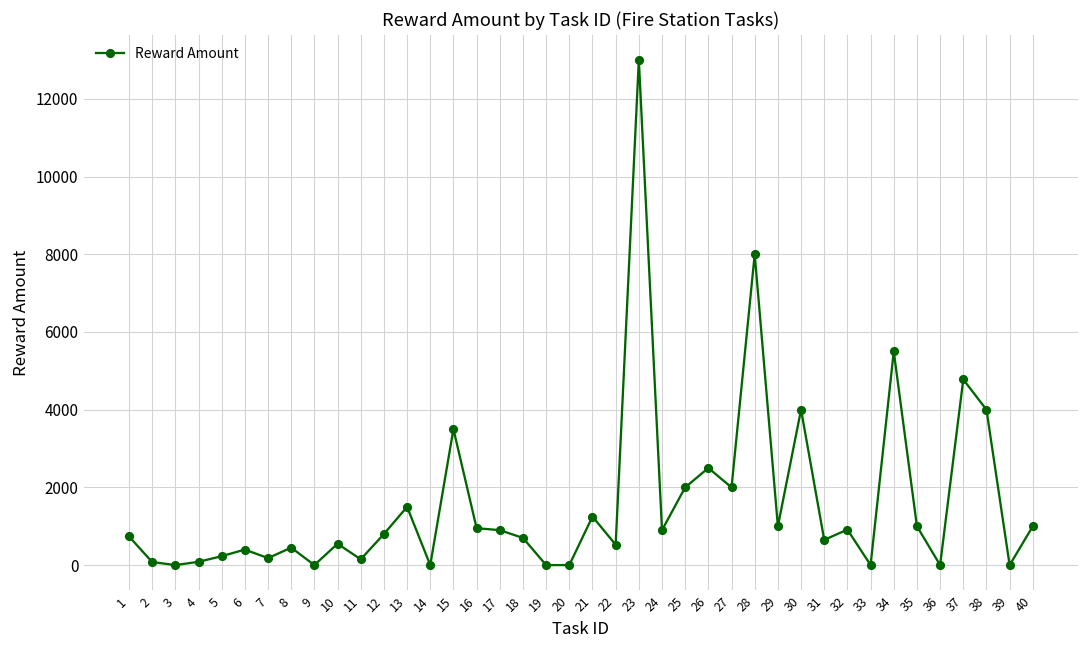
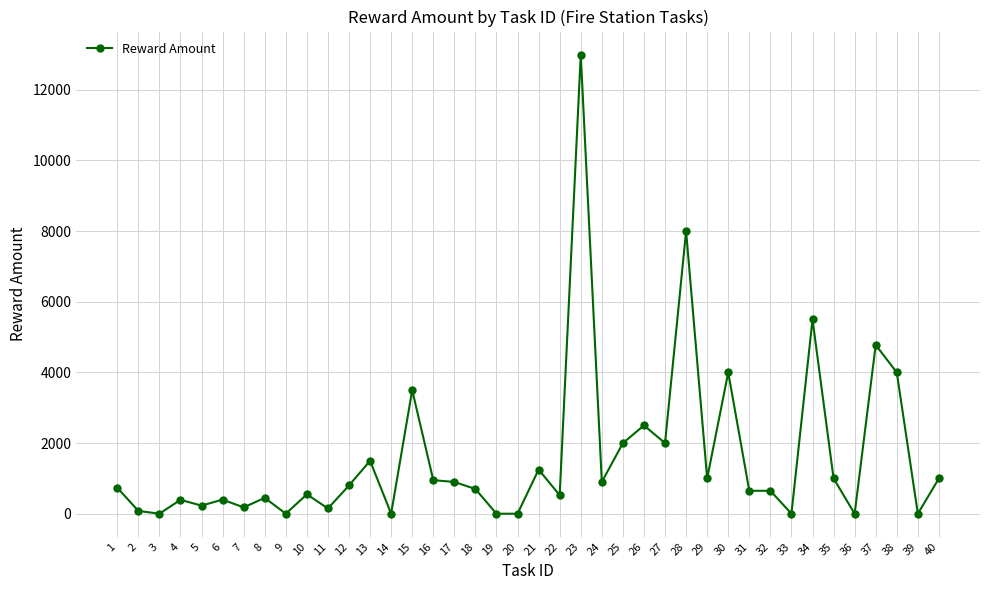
4: 100 -> 400
32: 900 -> 700
